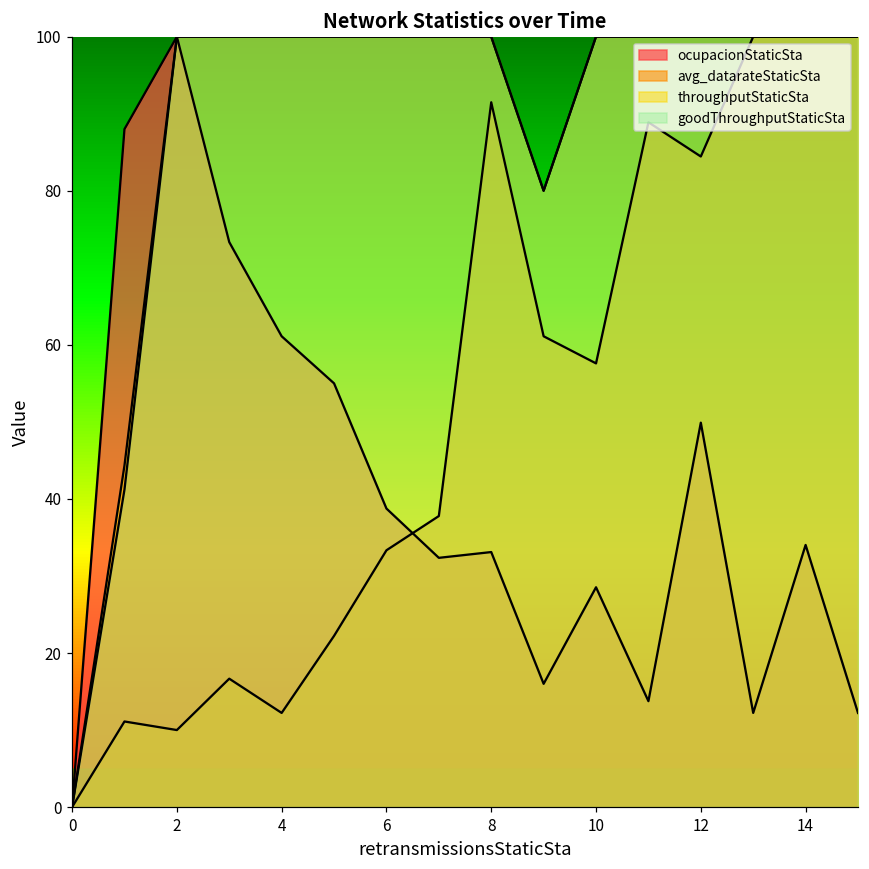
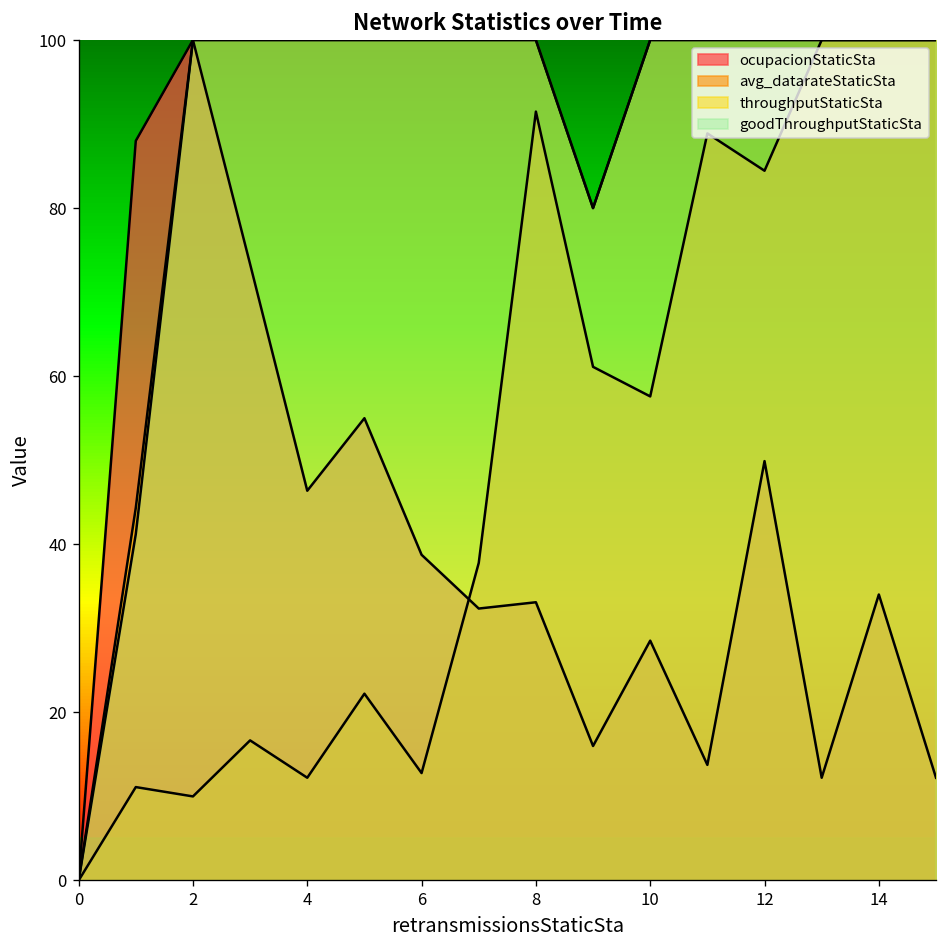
ocupacionStaticSta, 4: 61 -> 46
avg_datarateStaticSta, 6: 33 -> 13
